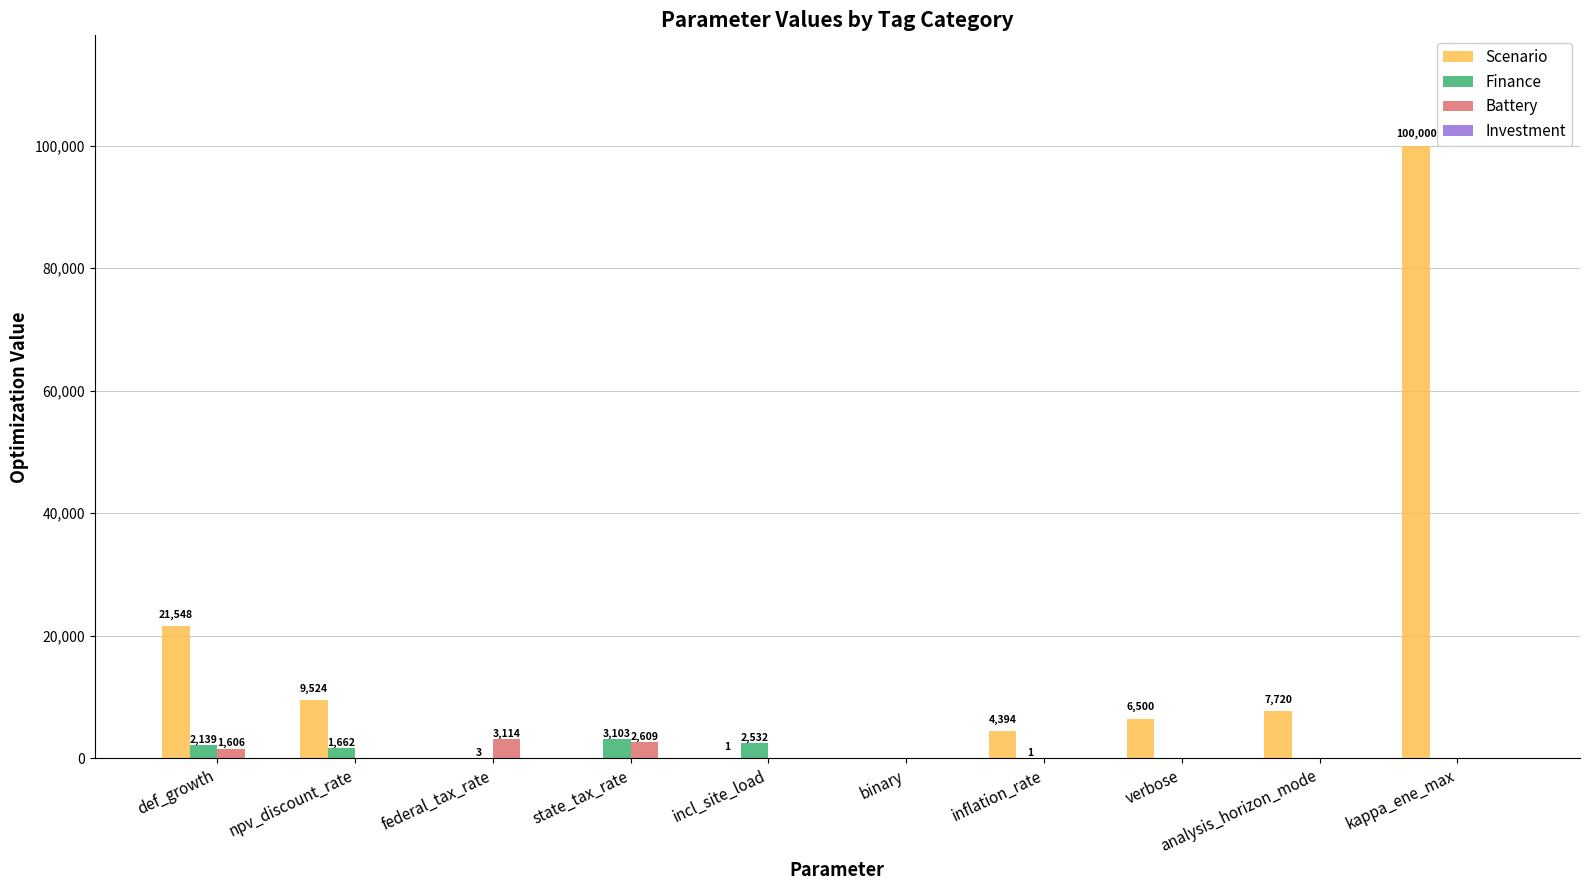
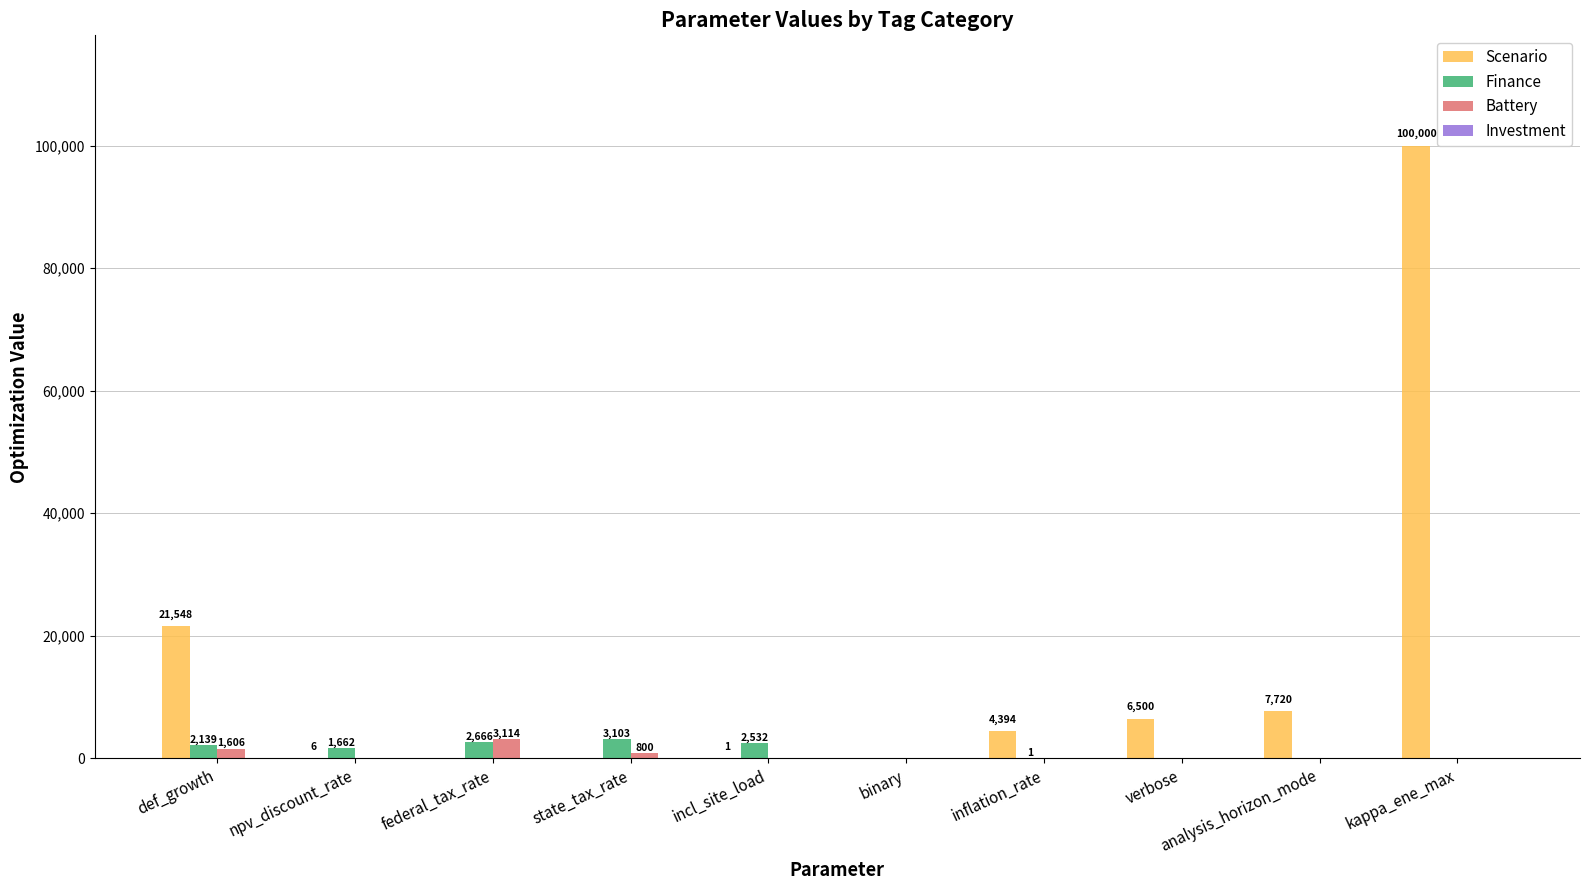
Scenario, npv_discount_rate: 9,524 -> 6
Finance, federal_tax_rate: 3 -> 2,666
Battery, state_tax_rate: 2,609 -> 800
